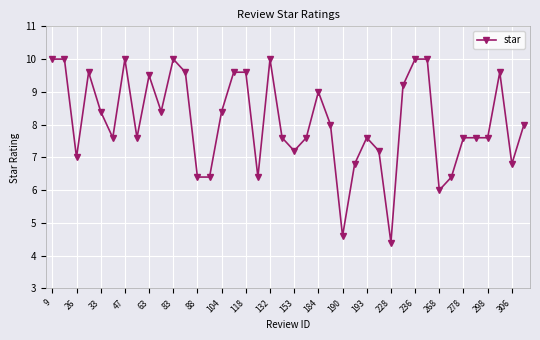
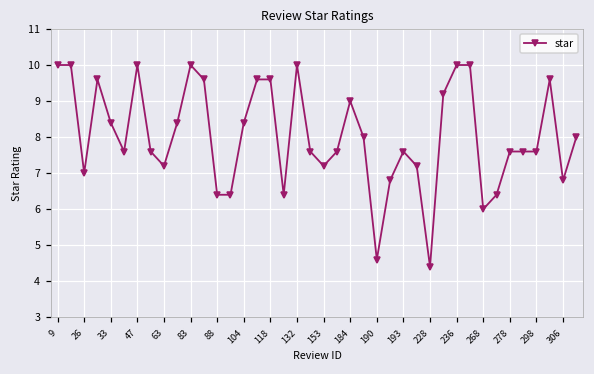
63: 9.5 -> 7.2
